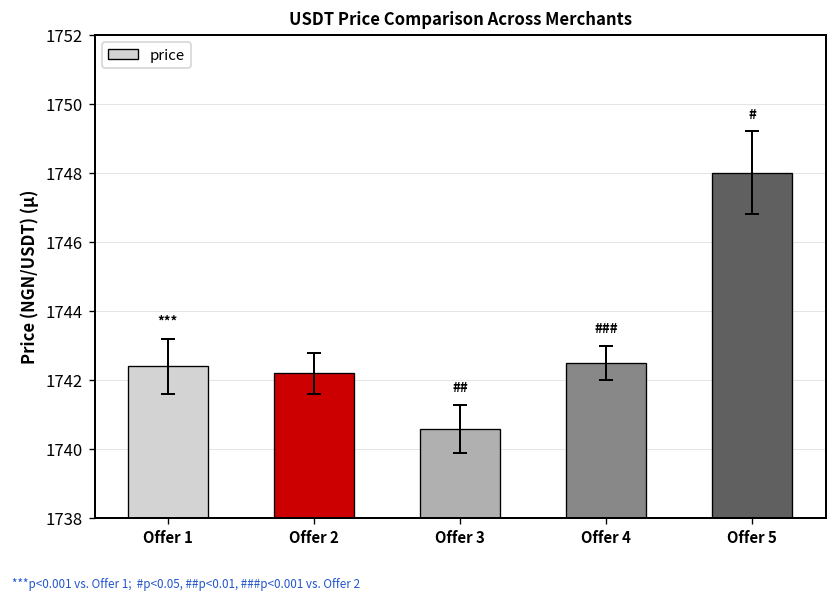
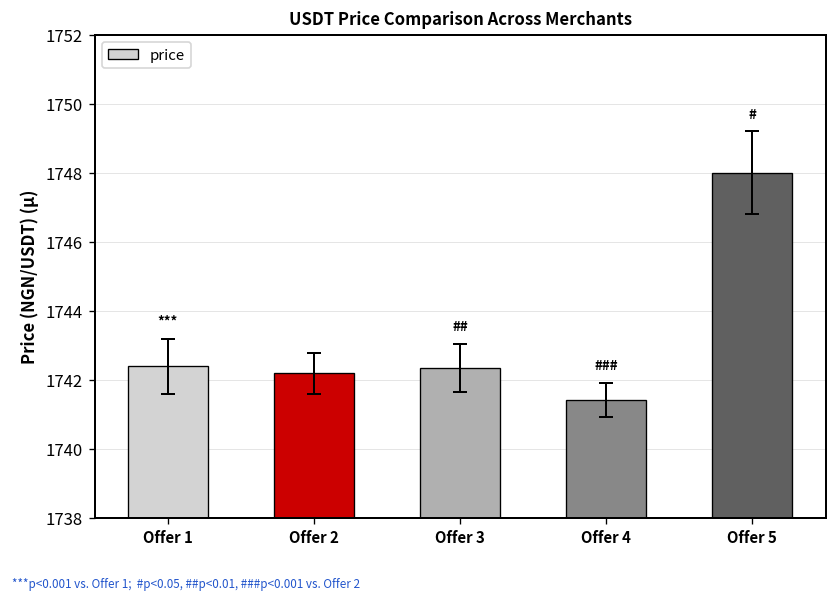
price, Offer 3: 1740.6 -> 1742.4
price, Offer 4: 1742.5 -> 1741.4
